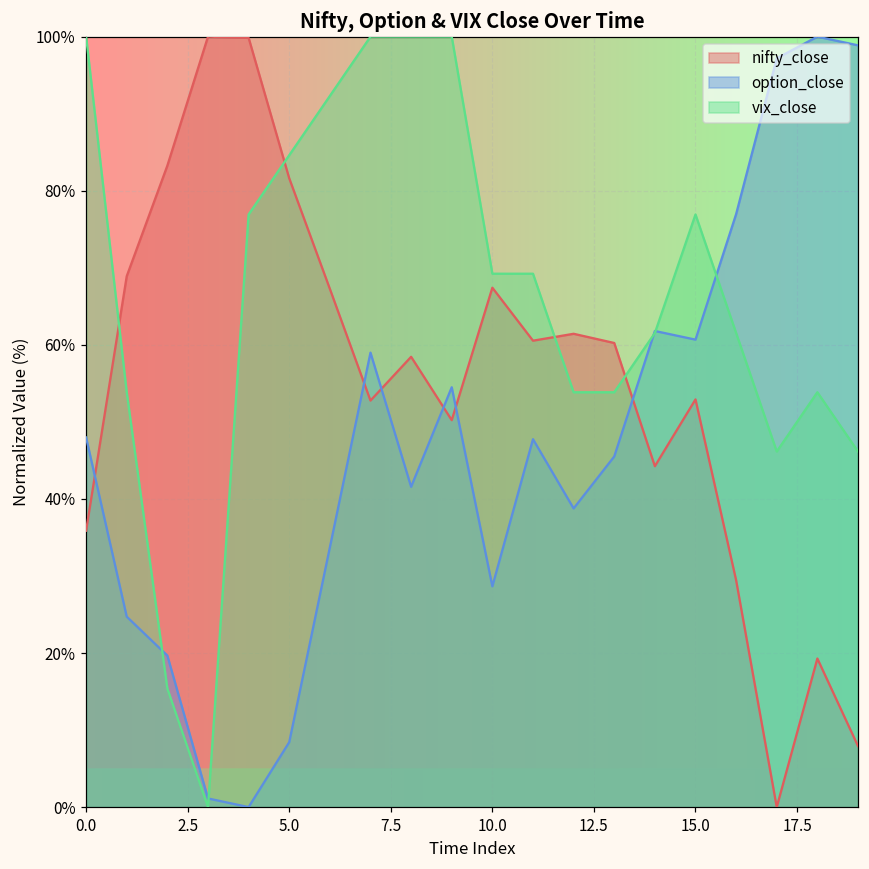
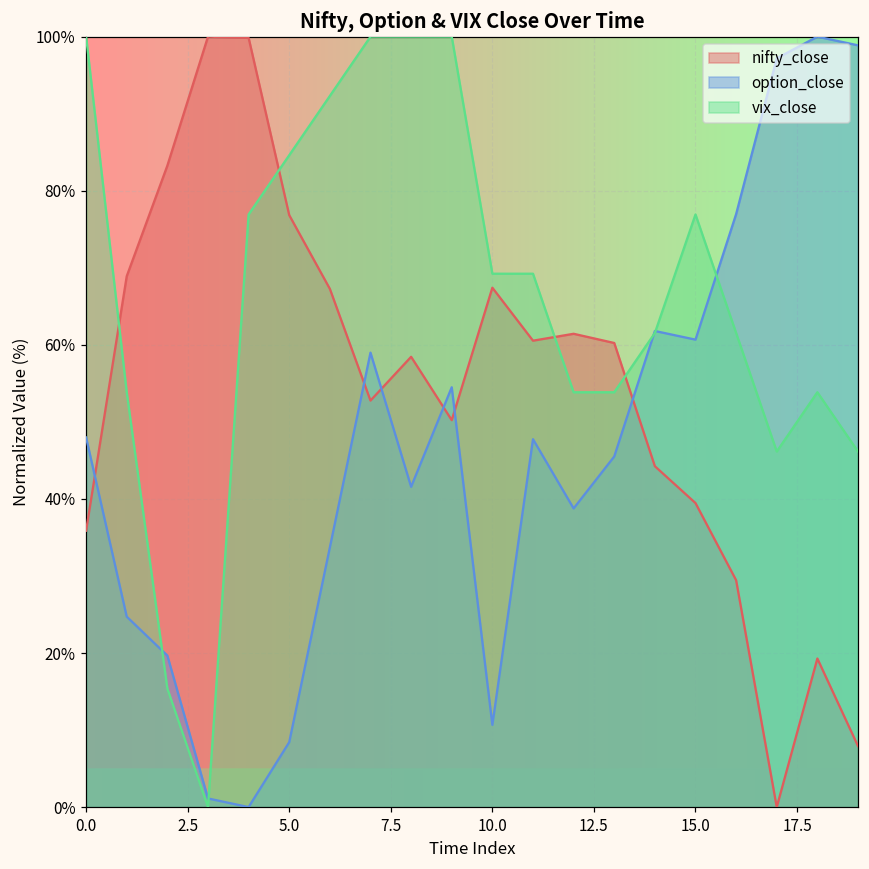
nifty_close, 5.0: 82% -> 77%
option_close, 10.0: 29% -> 11%
nifty_close, 15.0: 53% -> 39%
